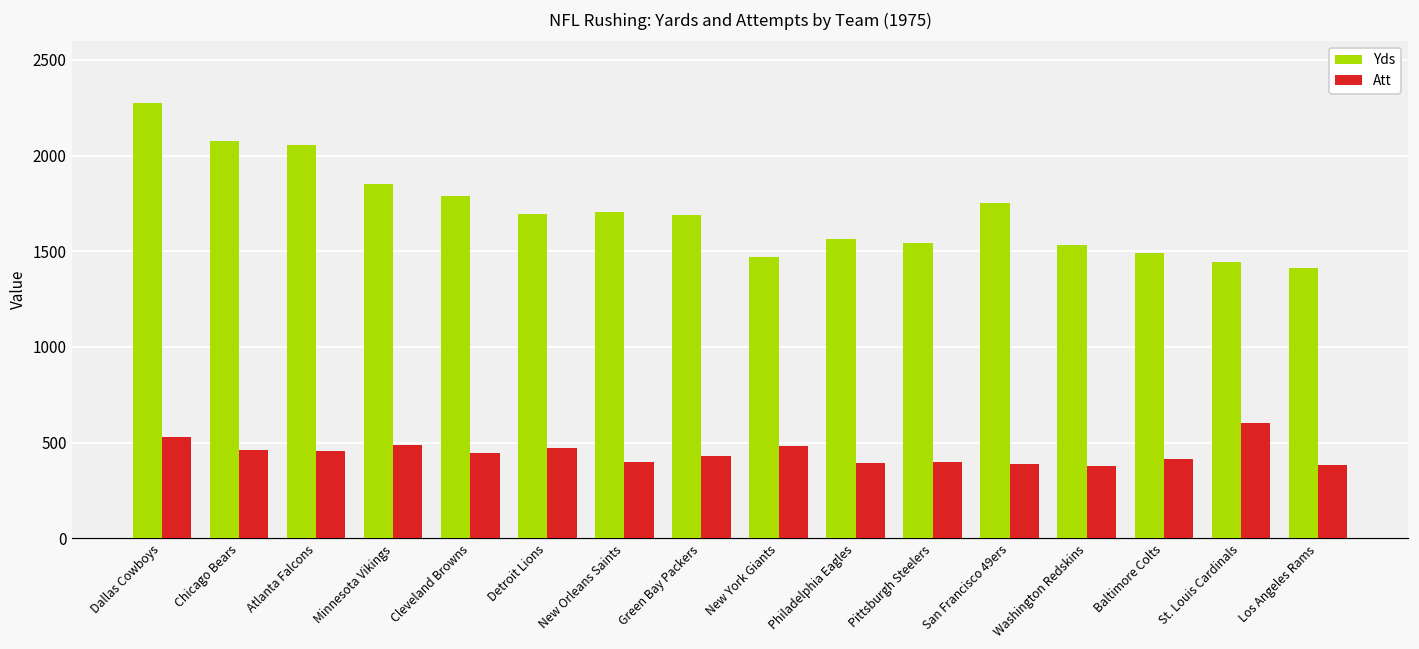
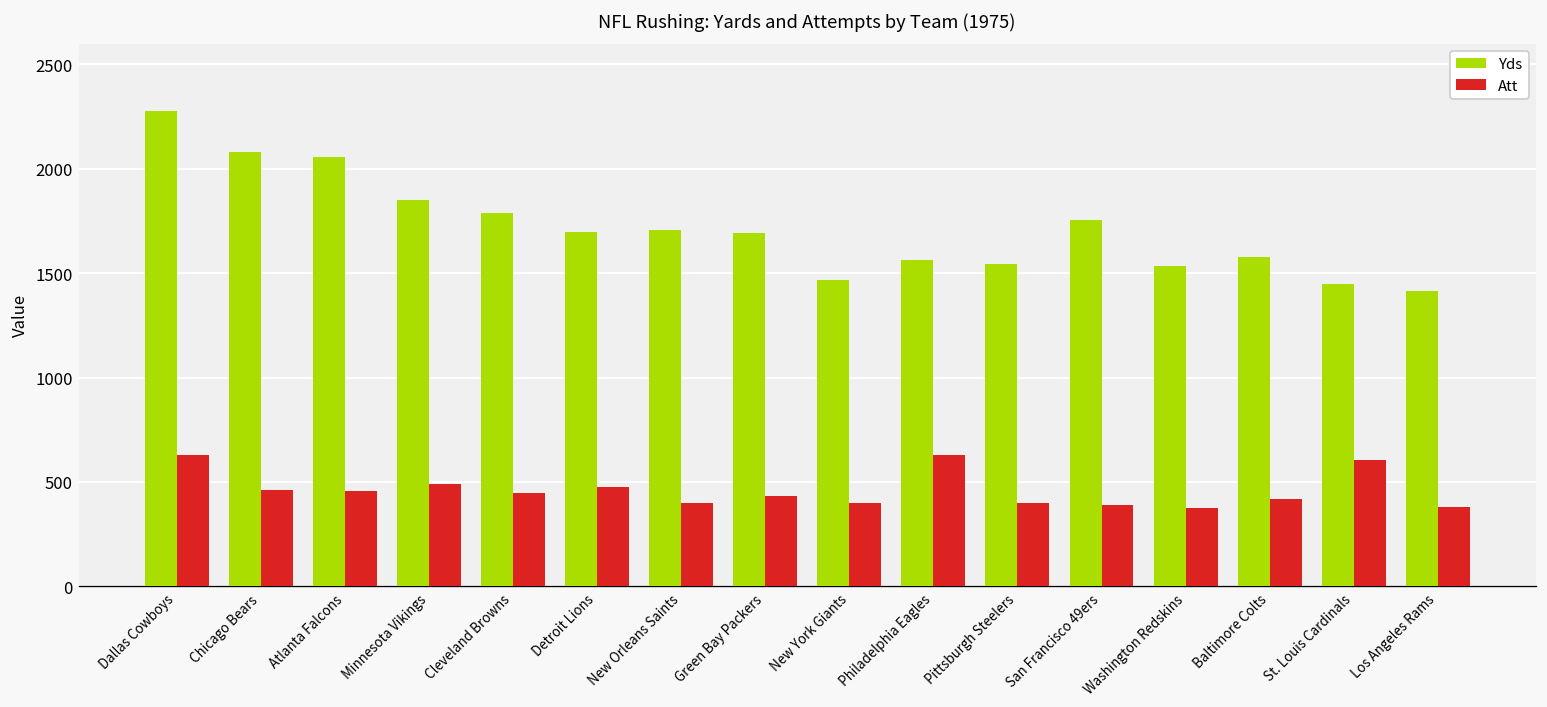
Att, Dallas Cowboys: 530 -> 630
Att, New York Giants: 480 -> 400
Att, Philadelphia Eagles: 400 -> 630
Yds, Baltimore Colts: 1490 -> 1580
